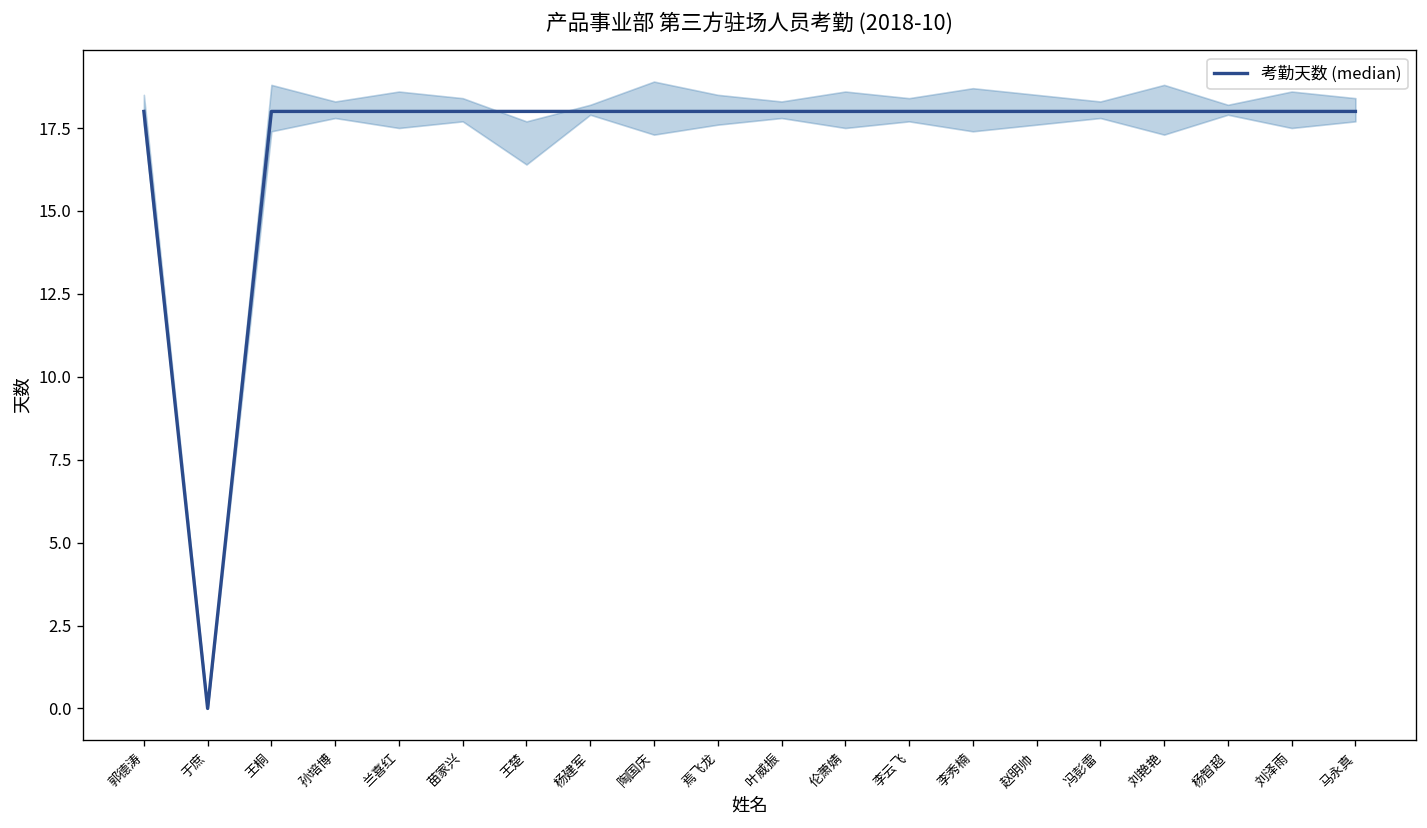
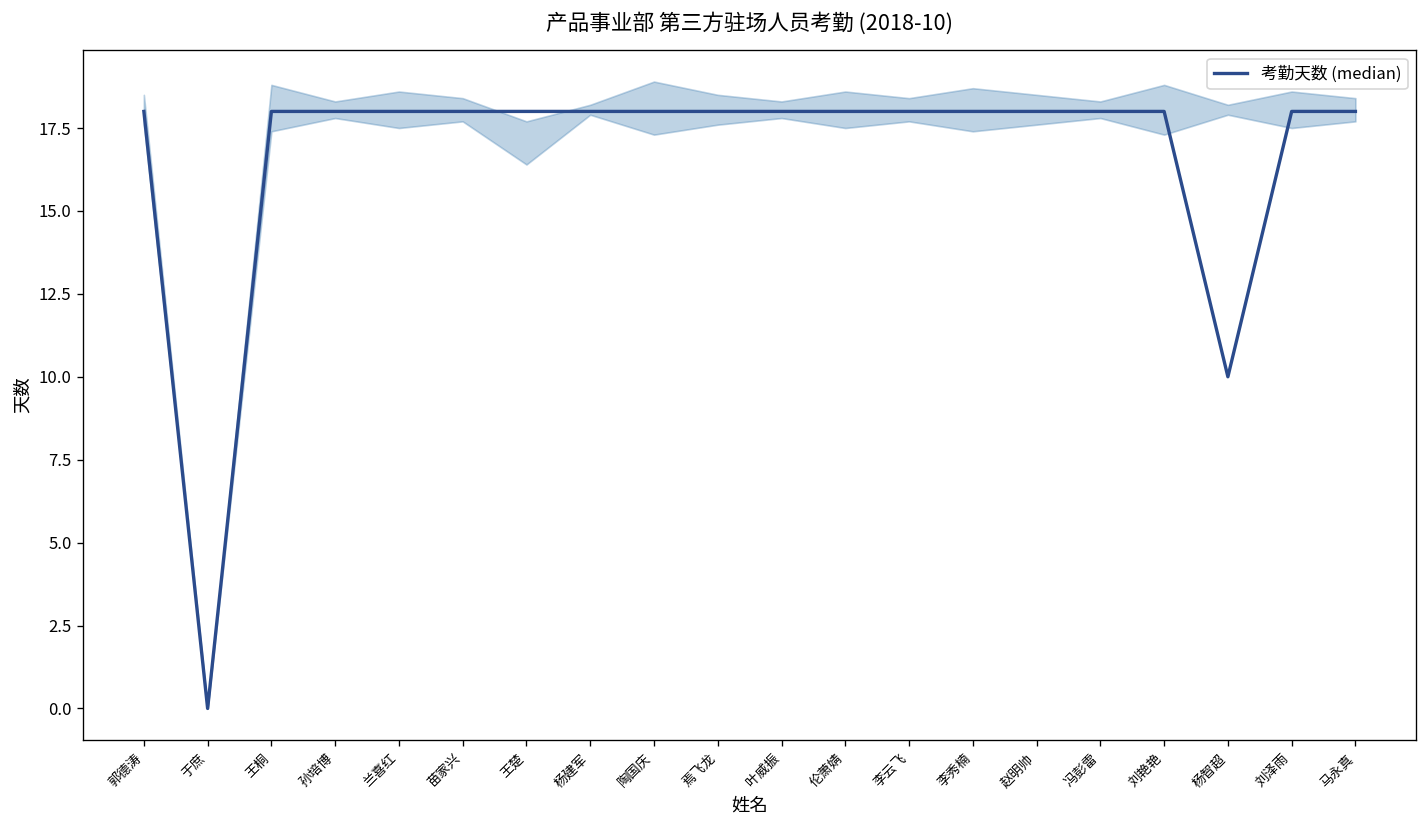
考勤天数 (median), 杨智超: 18 -> 10
